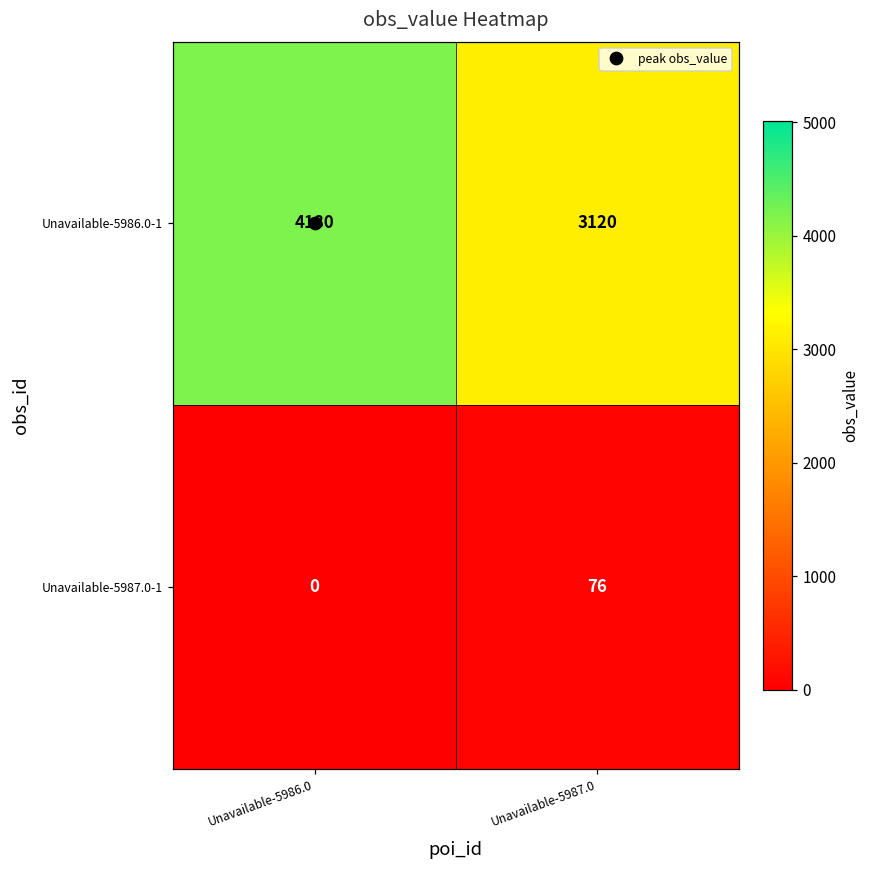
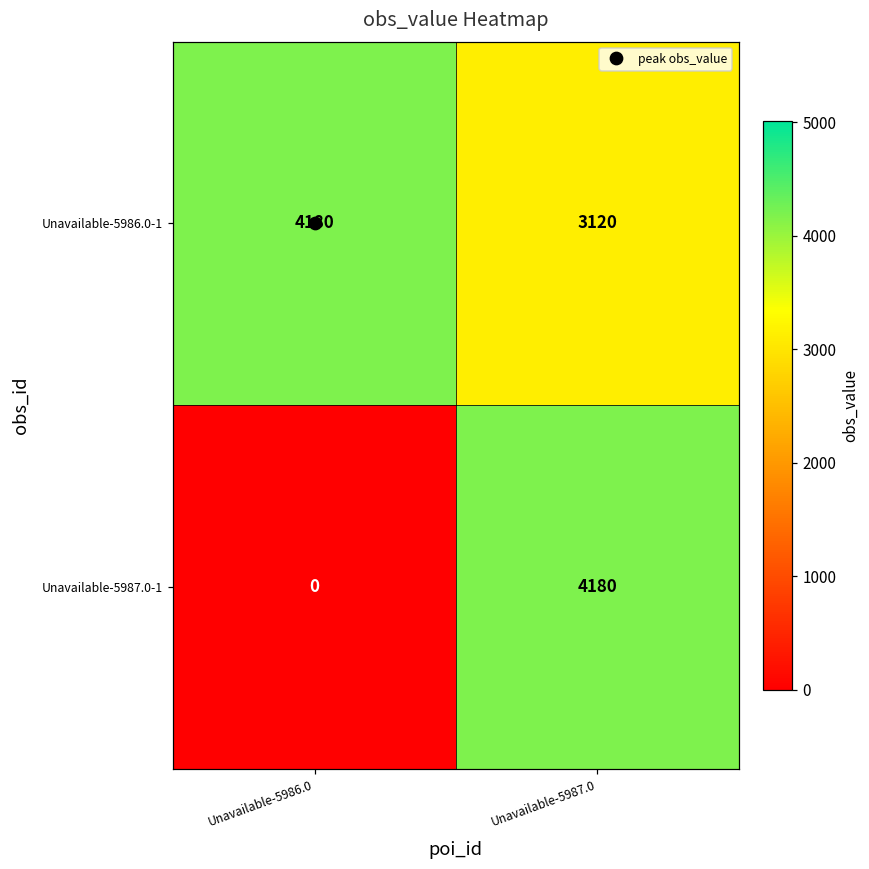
Unavailable-5987.0-1, Unavailable-5987.0: 76 -> 4180
